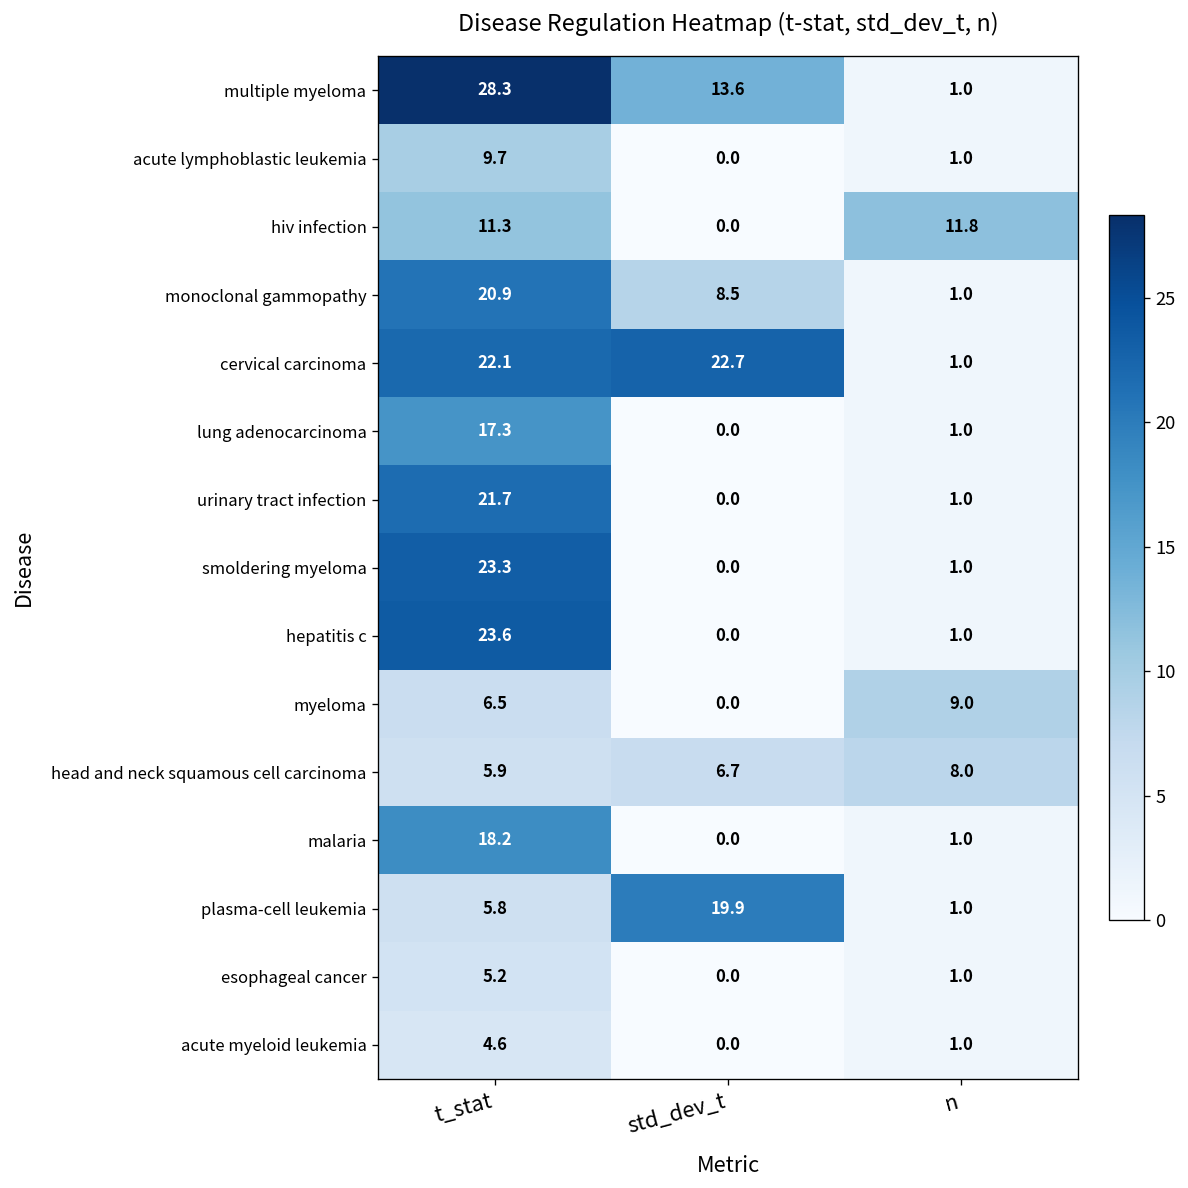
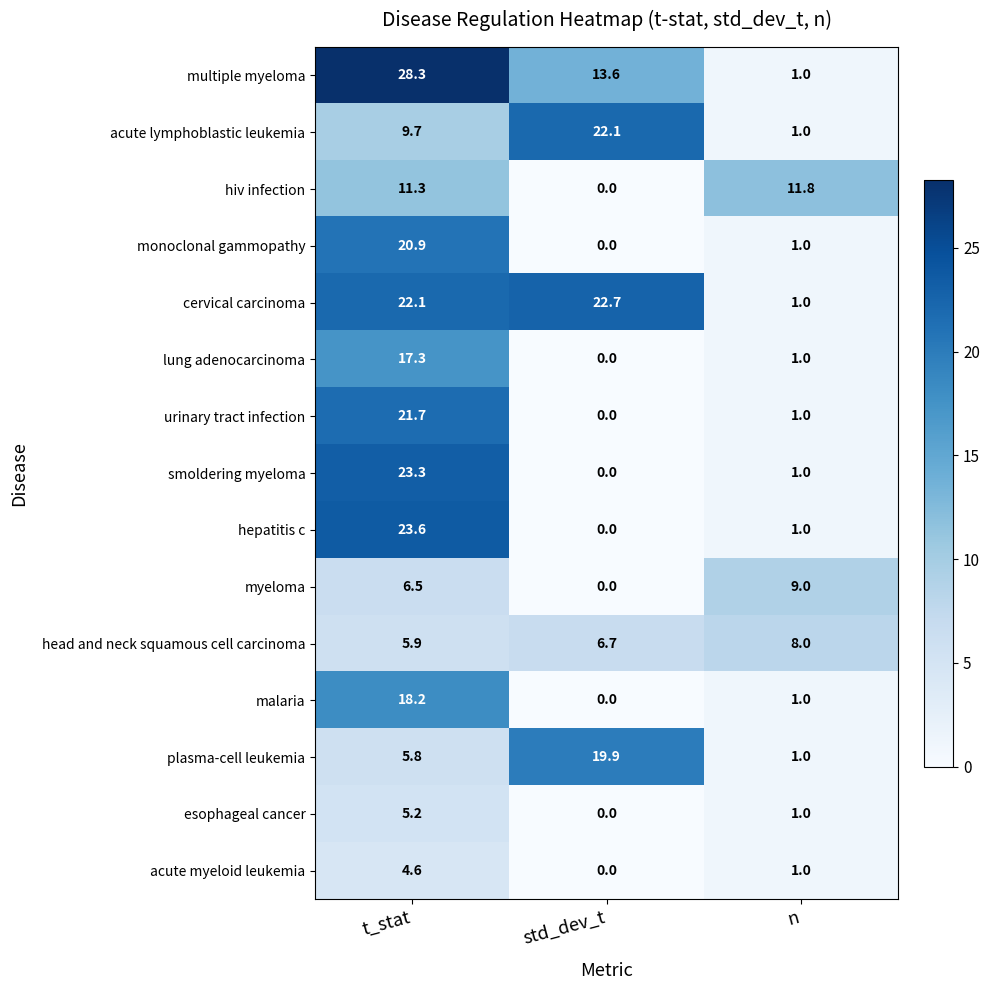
acute lymphoblastic leukemia, std_dev_t: 0.0 -> 22.1
monoclonal gammopathy, std_dev_t: 8.5 -> 0.0
